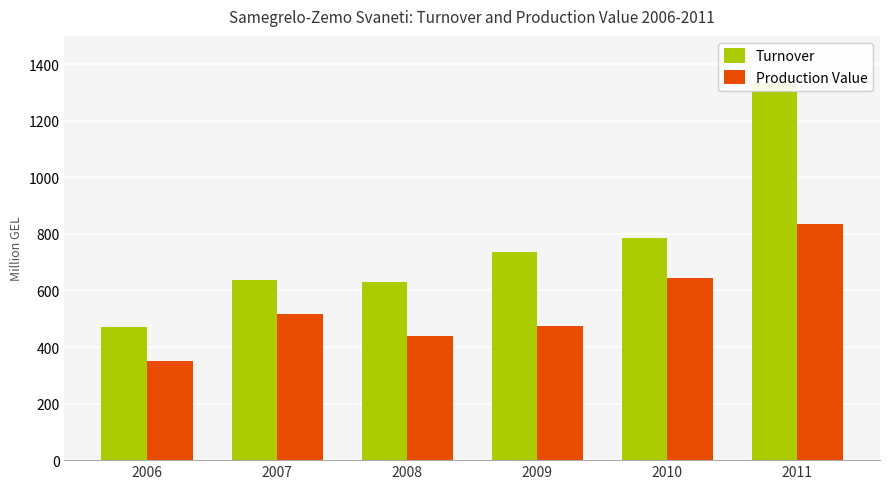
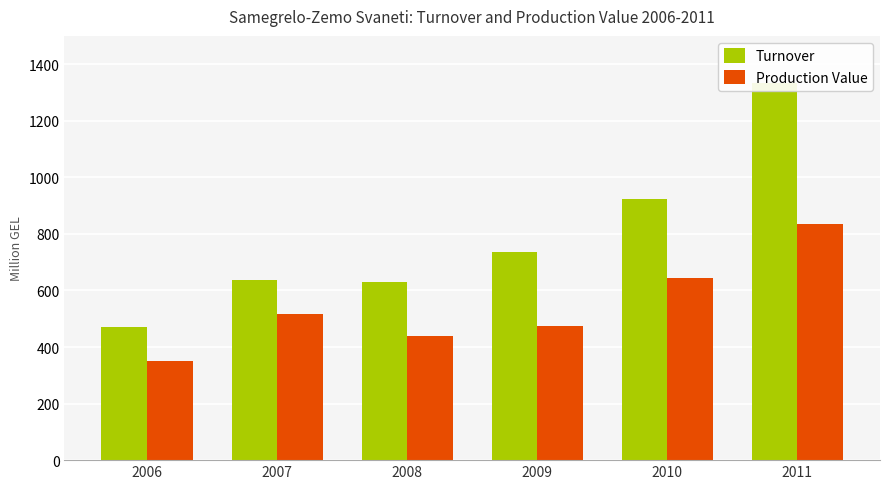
Turnover, 2010: 780 -> 920
